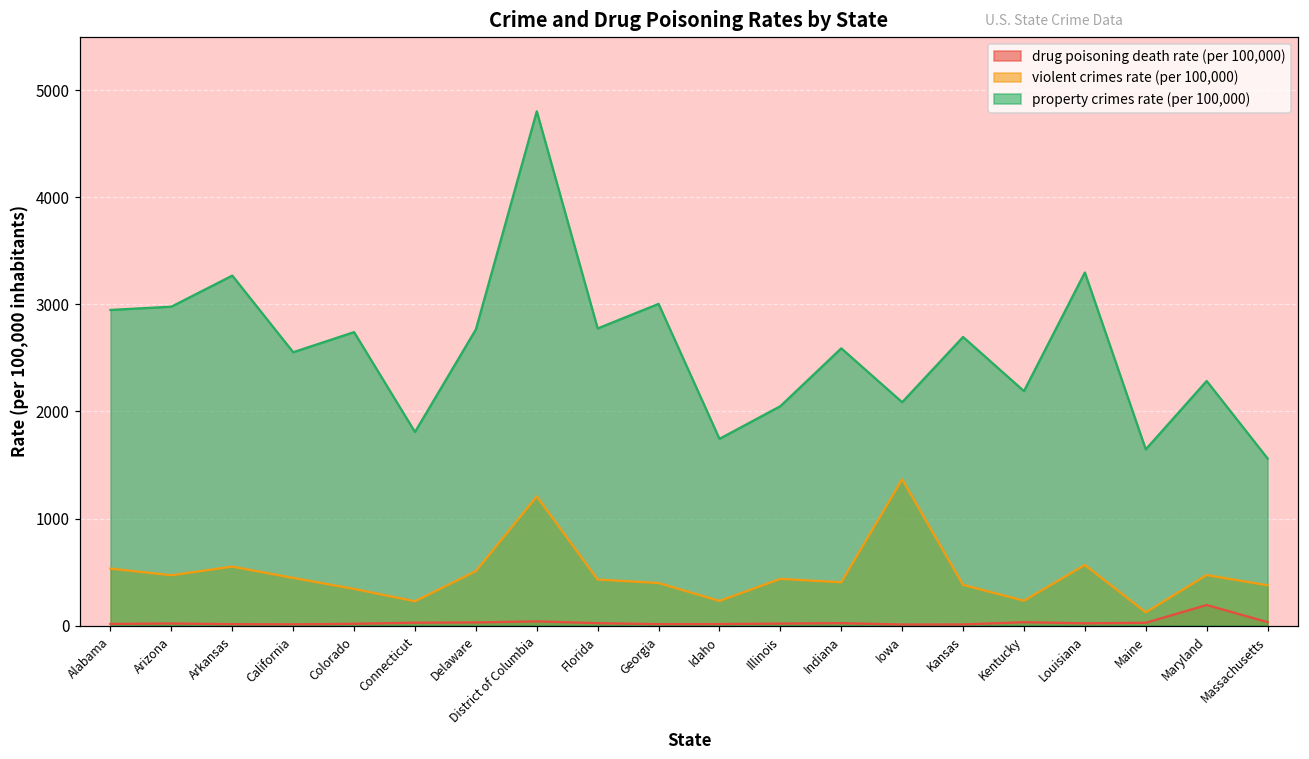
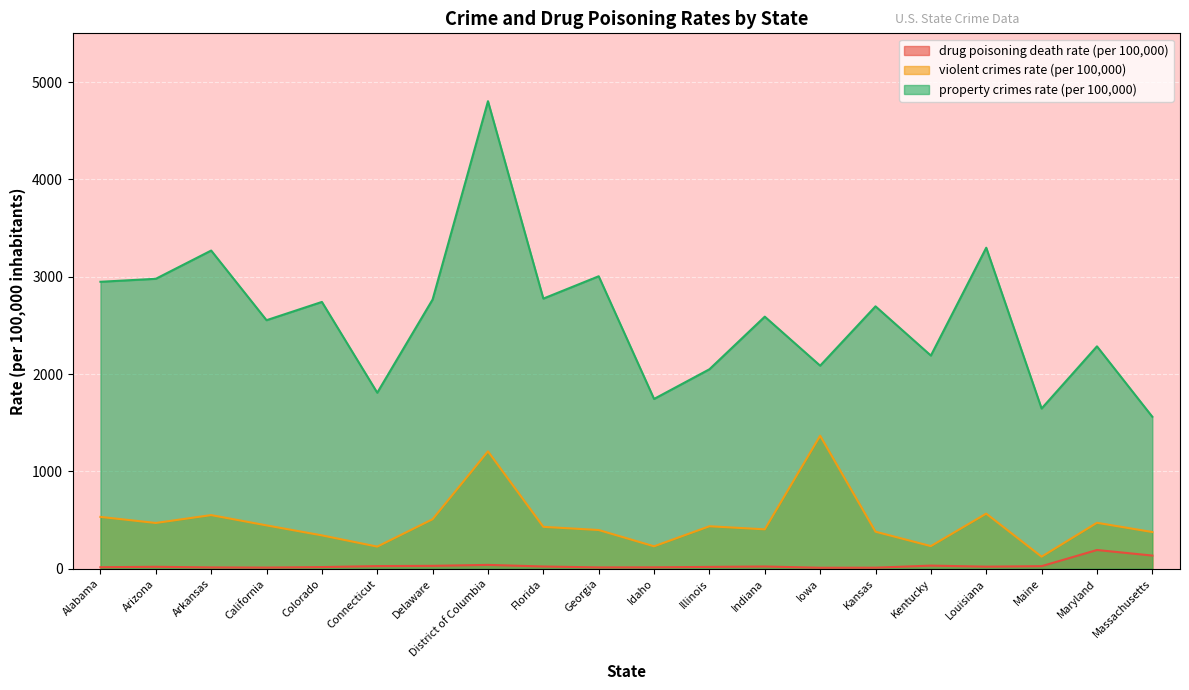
drug poisoning death rate (per 100,000), Massachusetts: 0 -> 100
